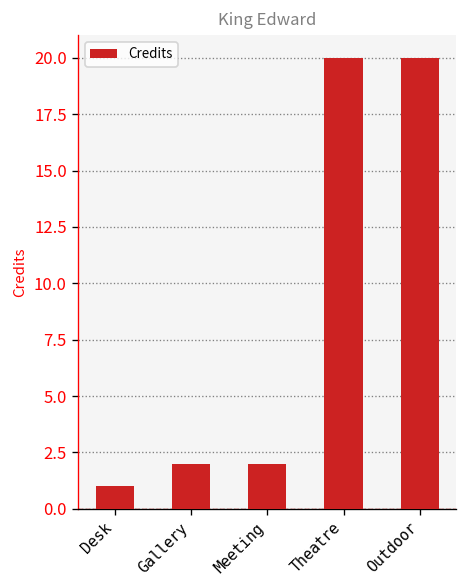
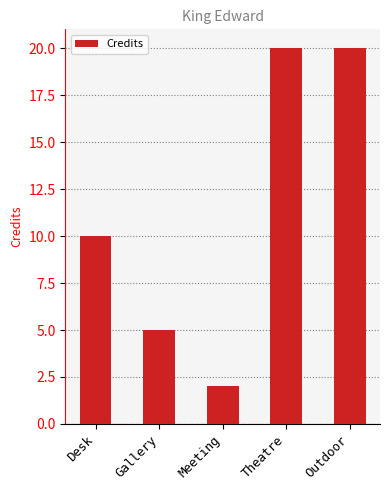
Desk: 1 -> 10
Gallery: 2 -> 5
